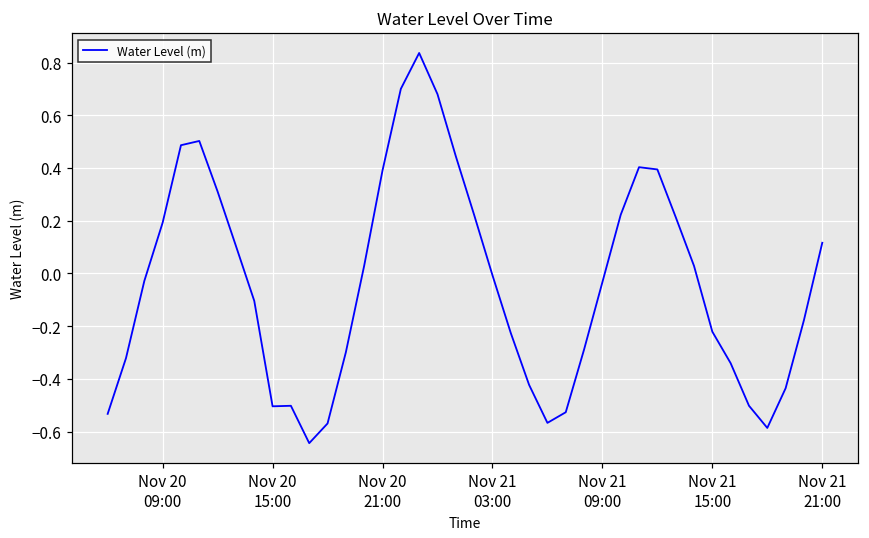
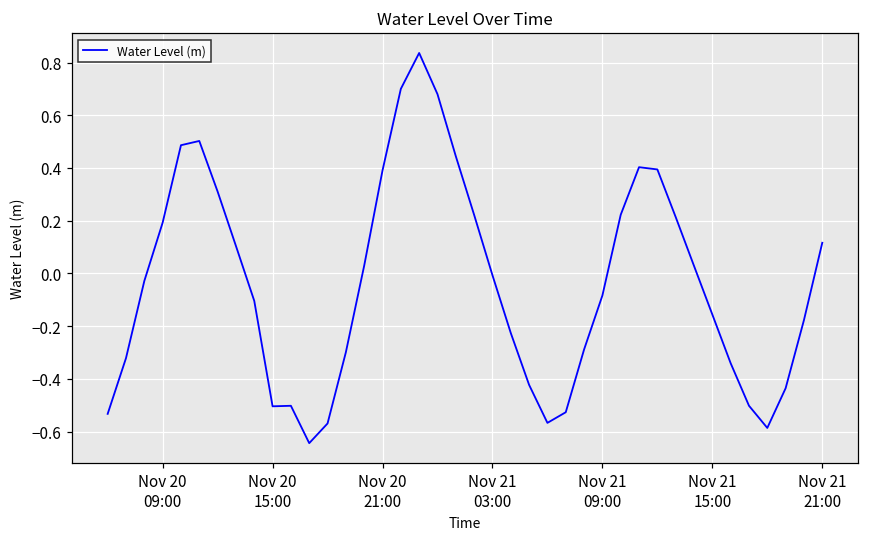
Nov 21 09:00: -0.03 -> -0.08
Nov 21 15:00: -0.22 -> -0.16
